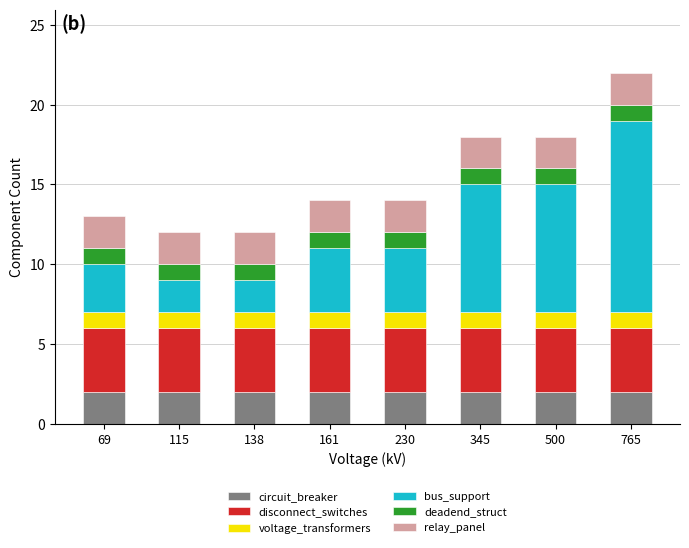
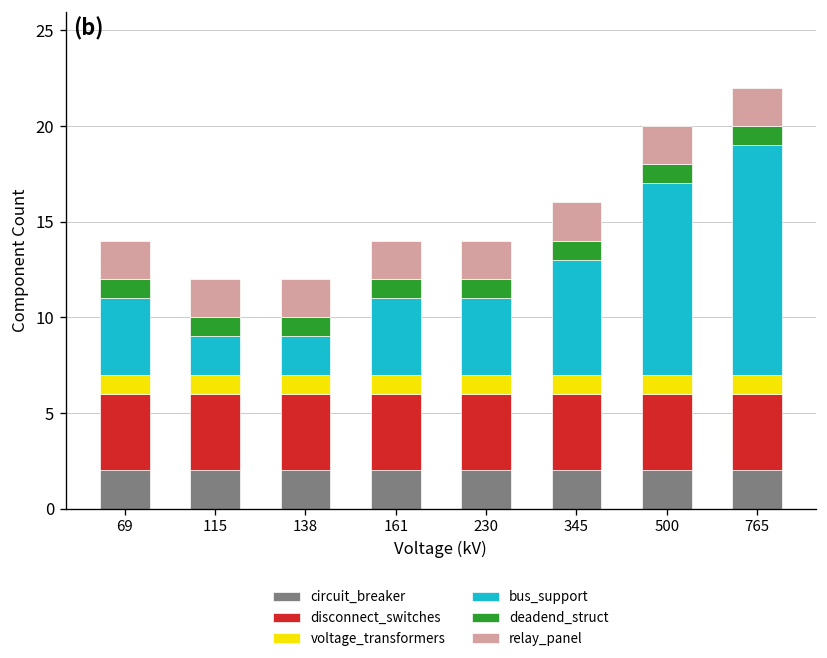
bus_support, 69: 3 -> 4
bus_support, 345: 8 -> 6
bus_support, 500: 8 -> 10
